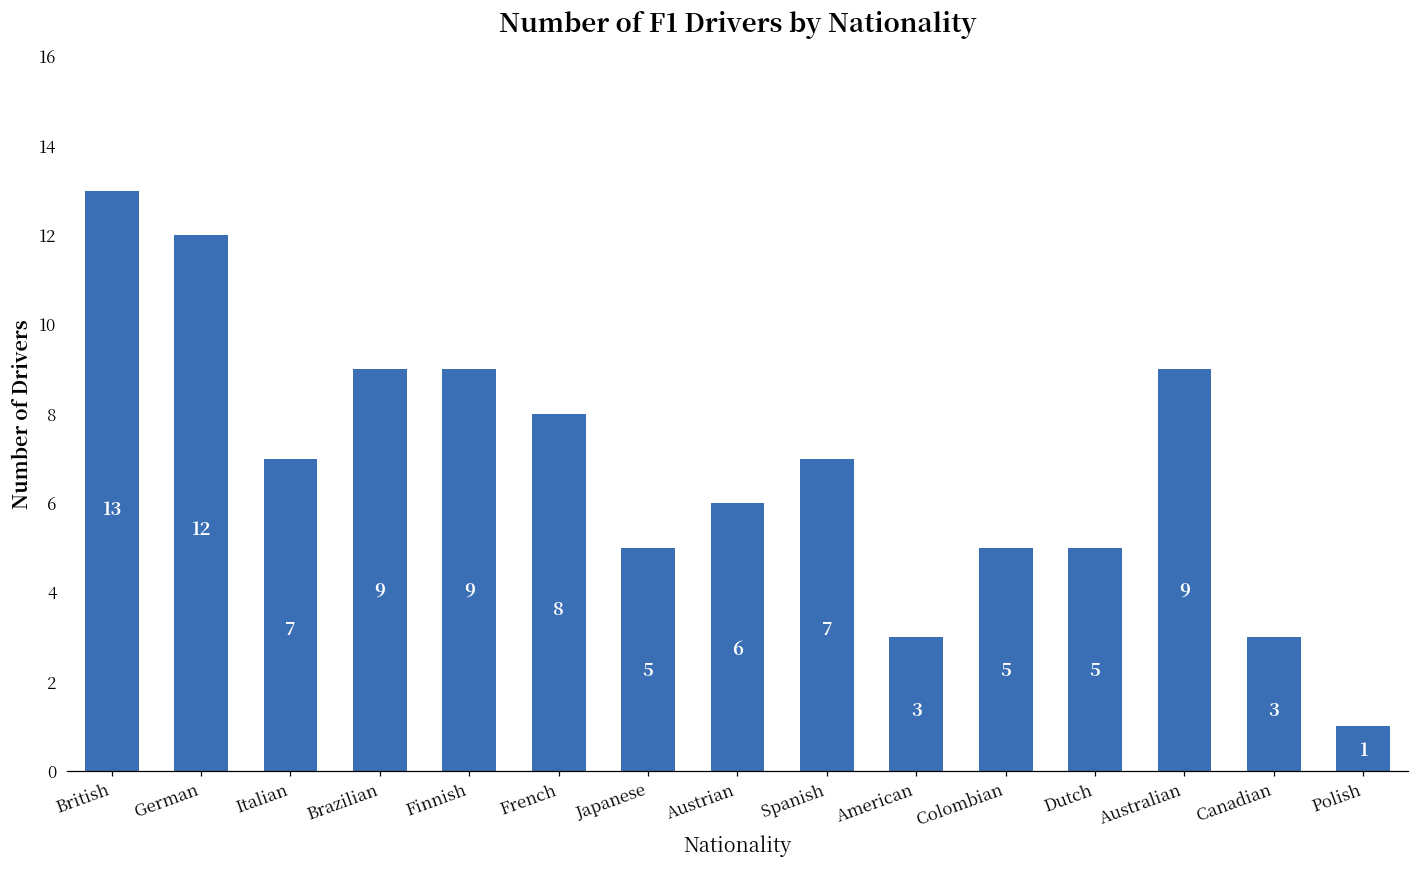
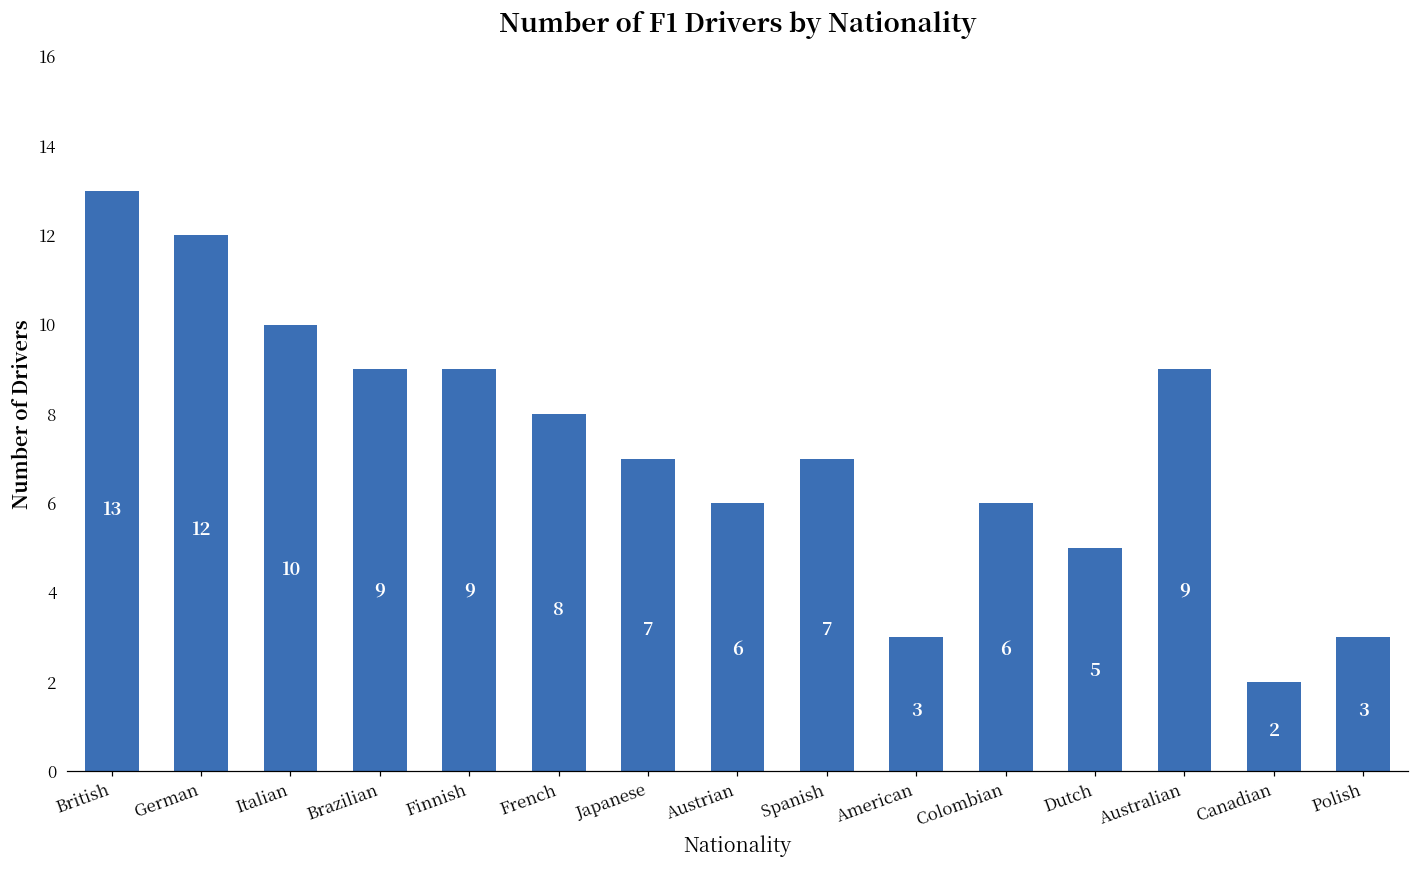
Italian: 7 -> 10
Japanese: 5 -> 7
Colombian: 5 -> 6
Canadian: 3 -> 2
Polish: 1 -> 3
